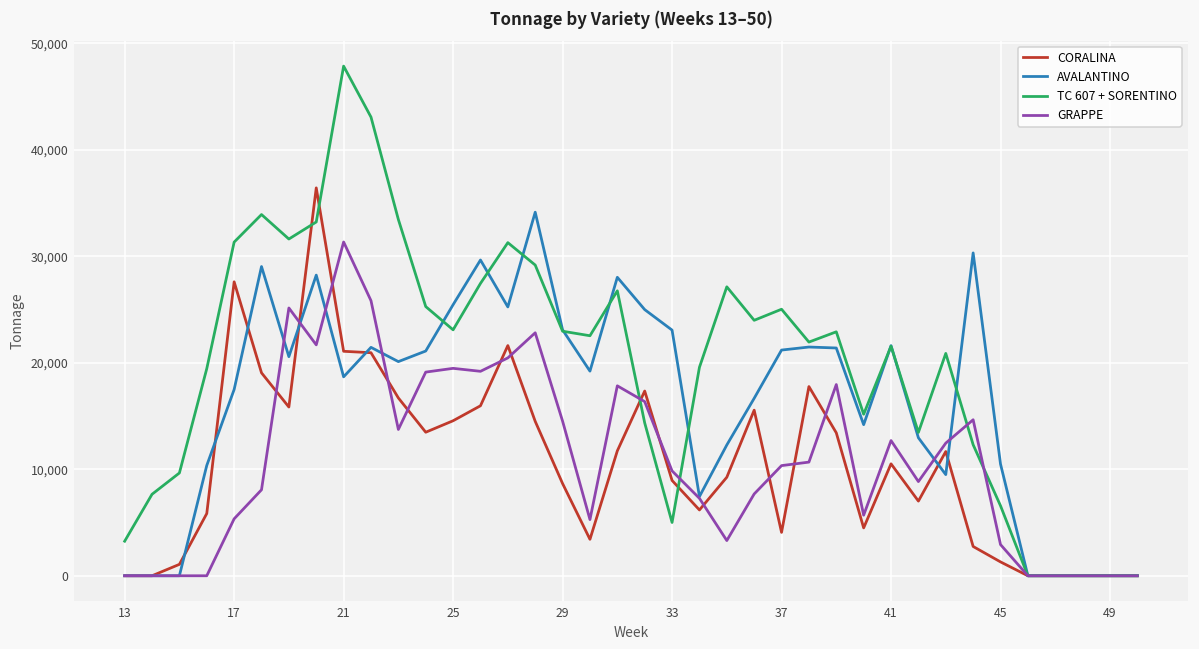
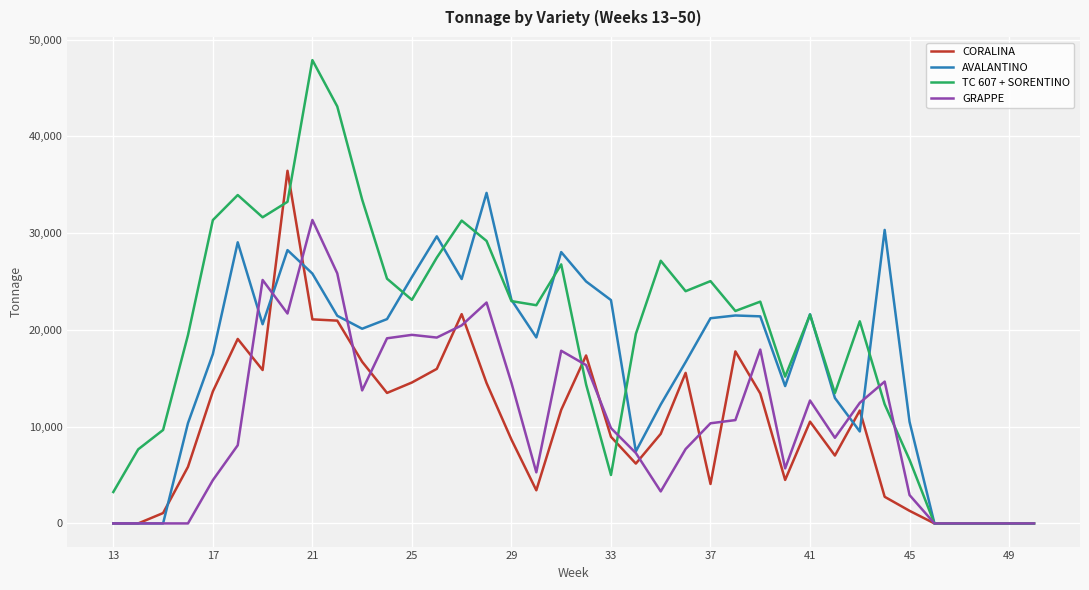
CORALINA, 17: 28,000 -> 14,000
GRAPPE, 17: 5,000 -> 4,000
AVALANTINO, 21: 19,000 -> 26,000
